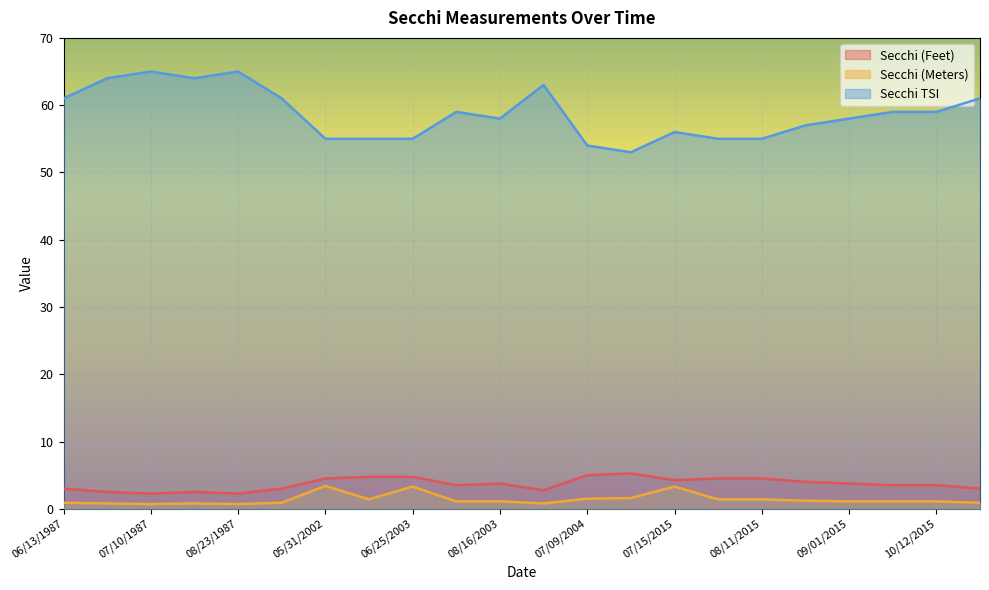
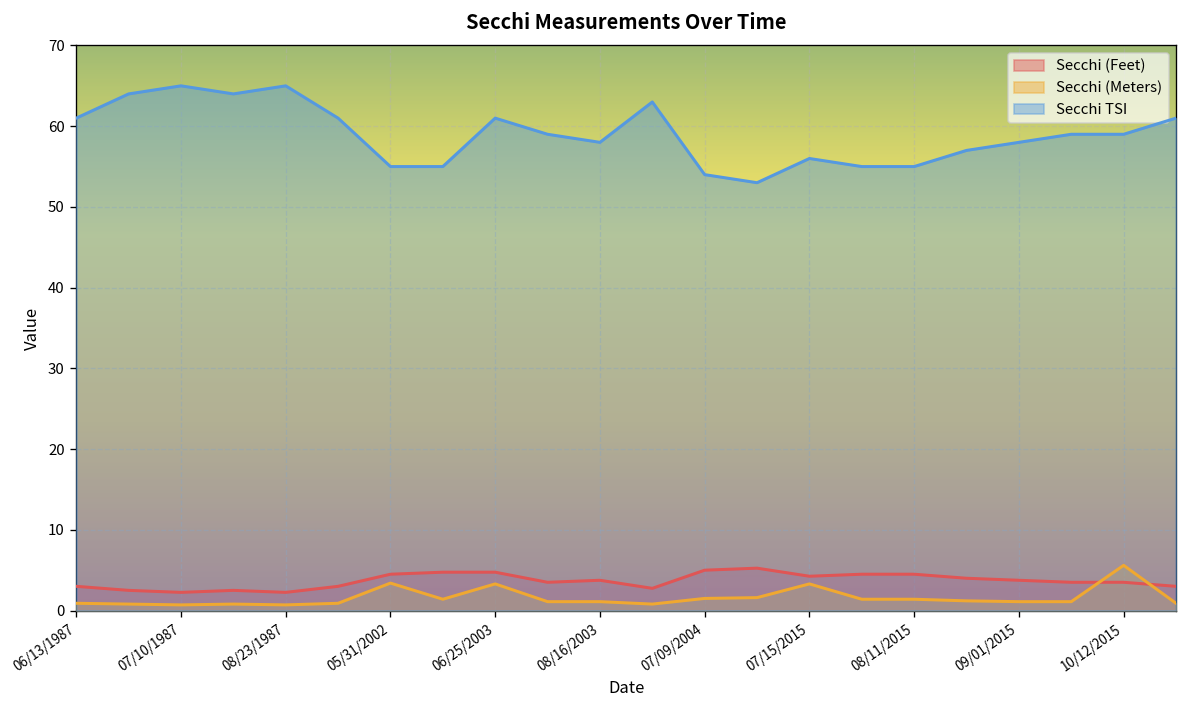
Secchi TSI, 06/25/2003: 55 -> 61
Secchi (Meters), 10/12/2015: 1 -> 6
